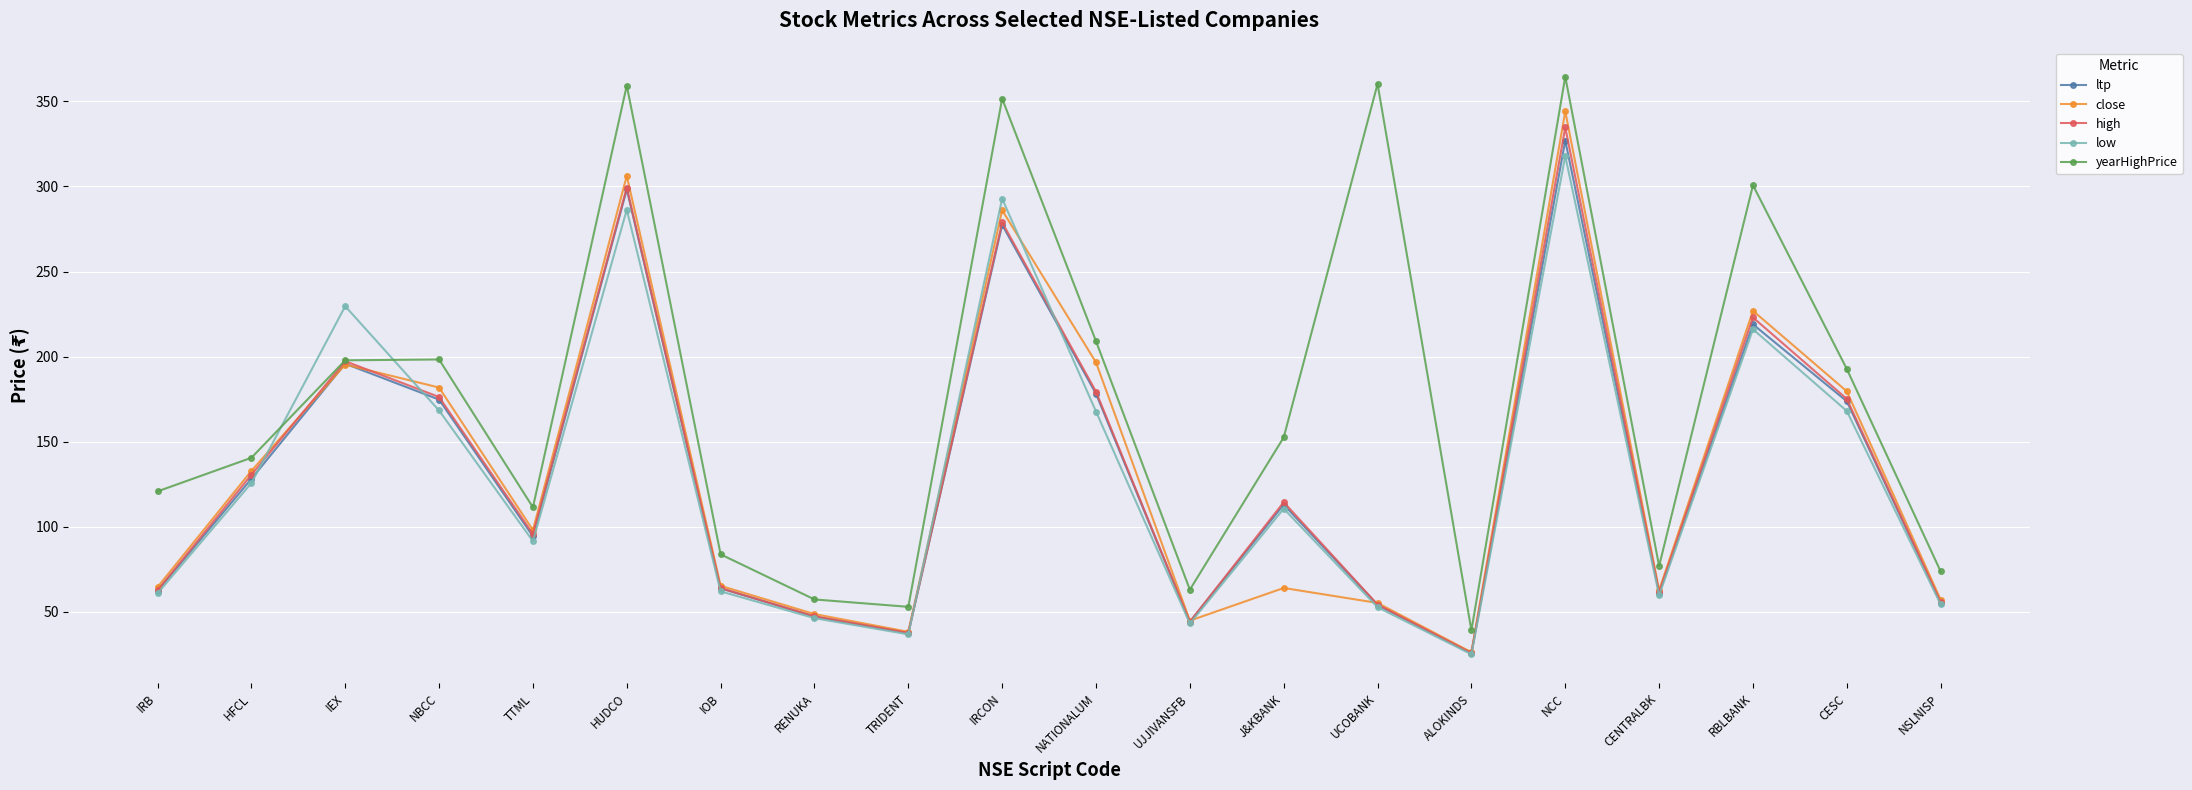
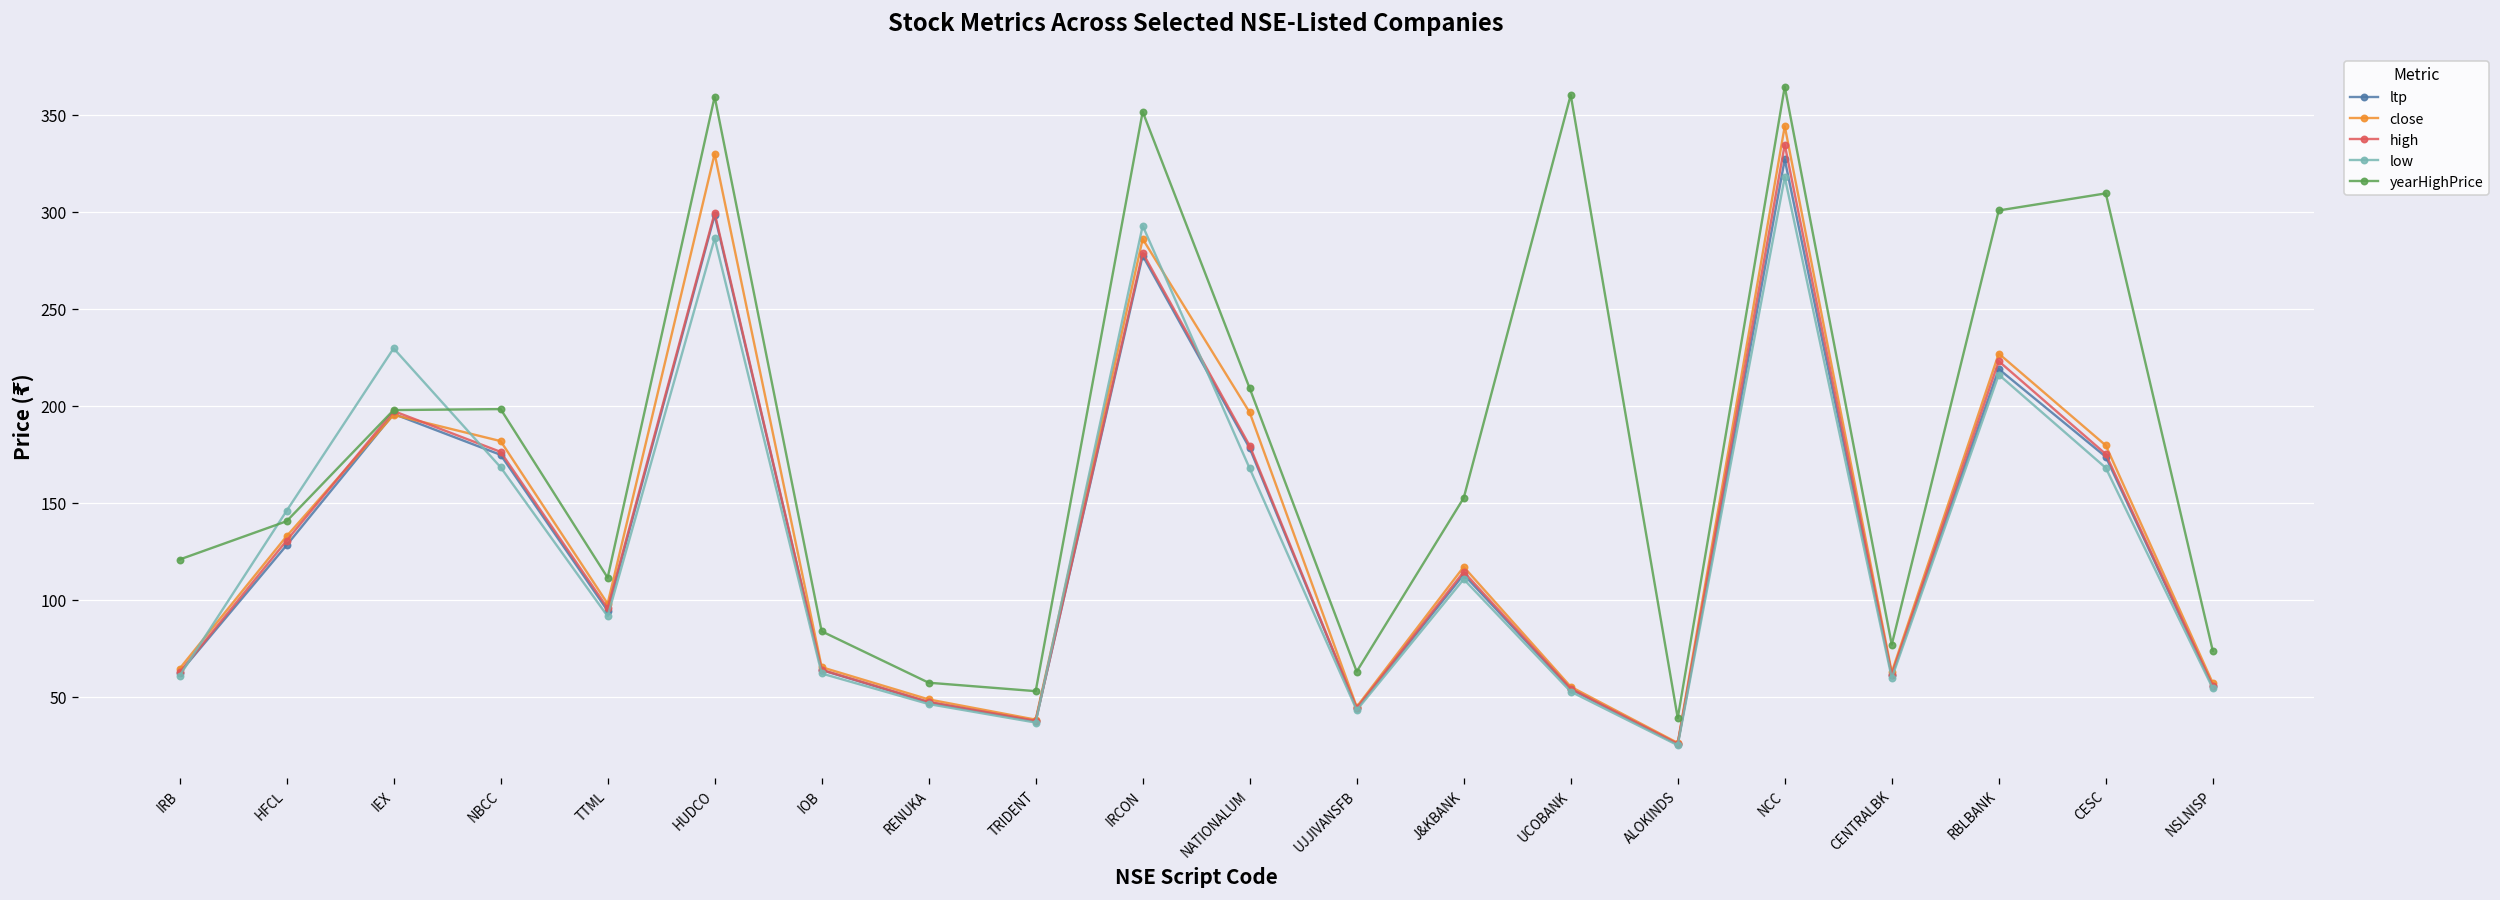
low, HFCL: 126 -> 146
close, HUDCO: 306 -> 330
close, J&KBANK: 64 -> 117
yearHighPrice, CESC: 193 -> 310
